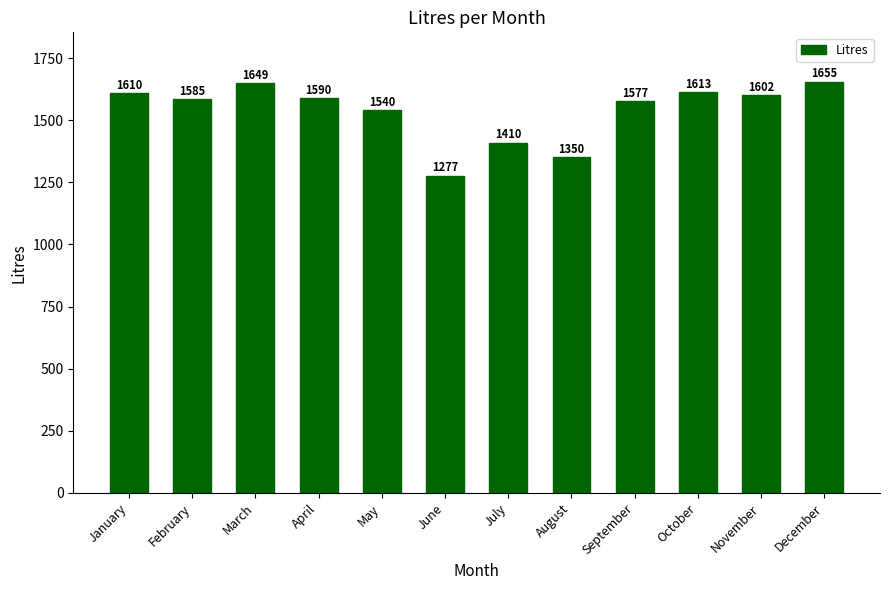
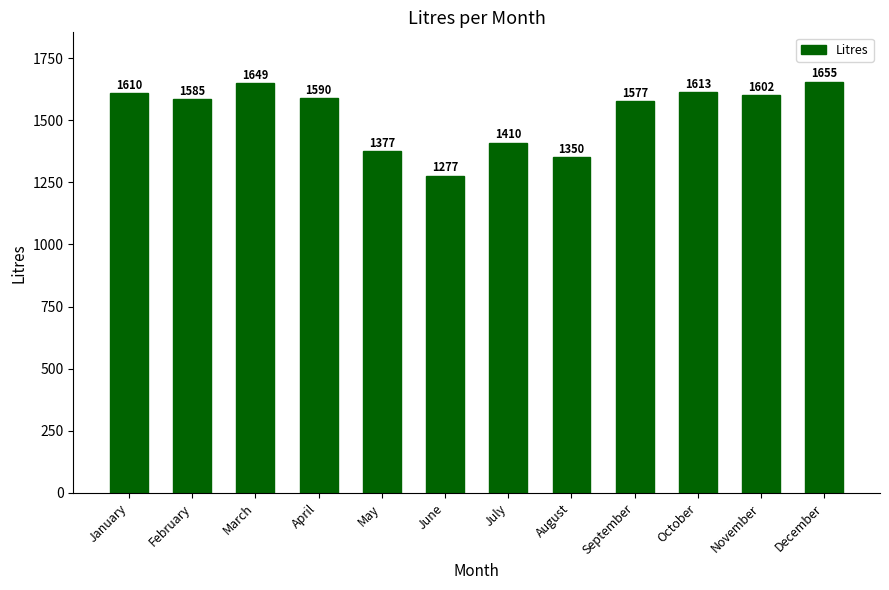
May: 1540 -> 1377
